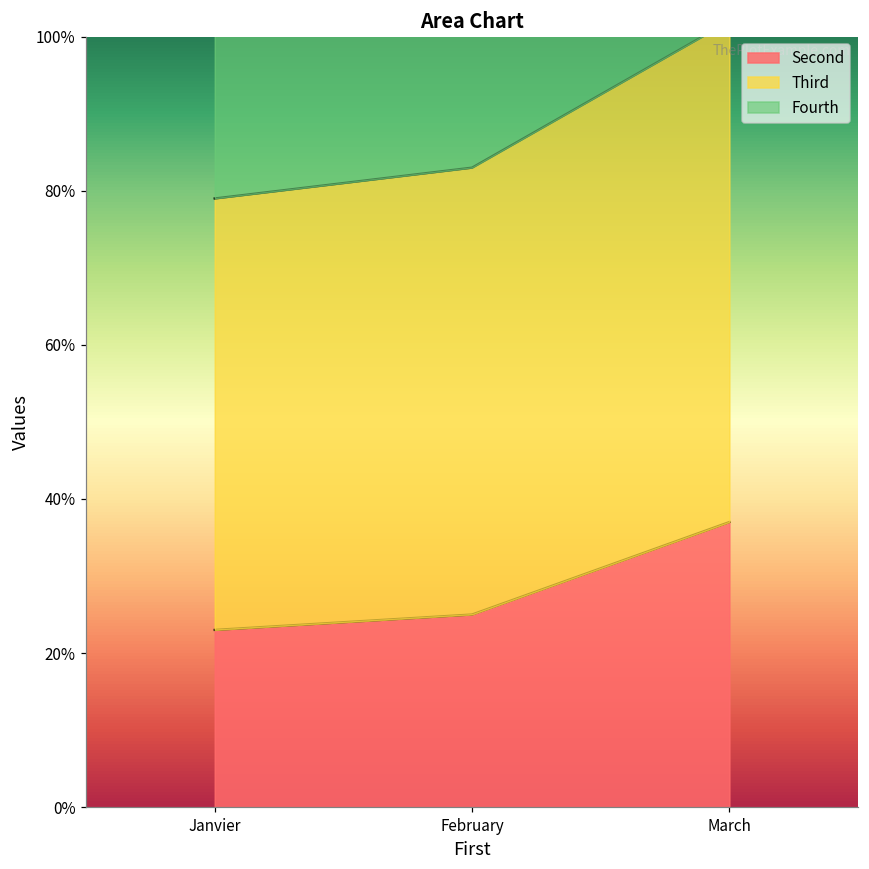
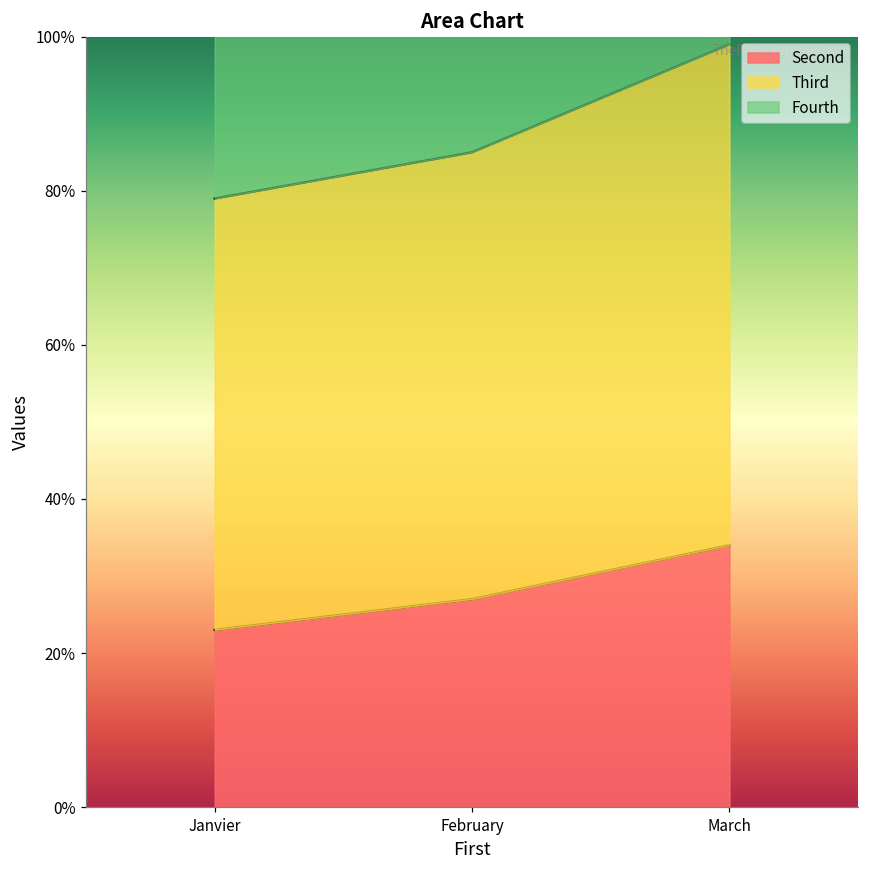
Second, February: 25% -> 27%
Second, March: 37% -> 34%
